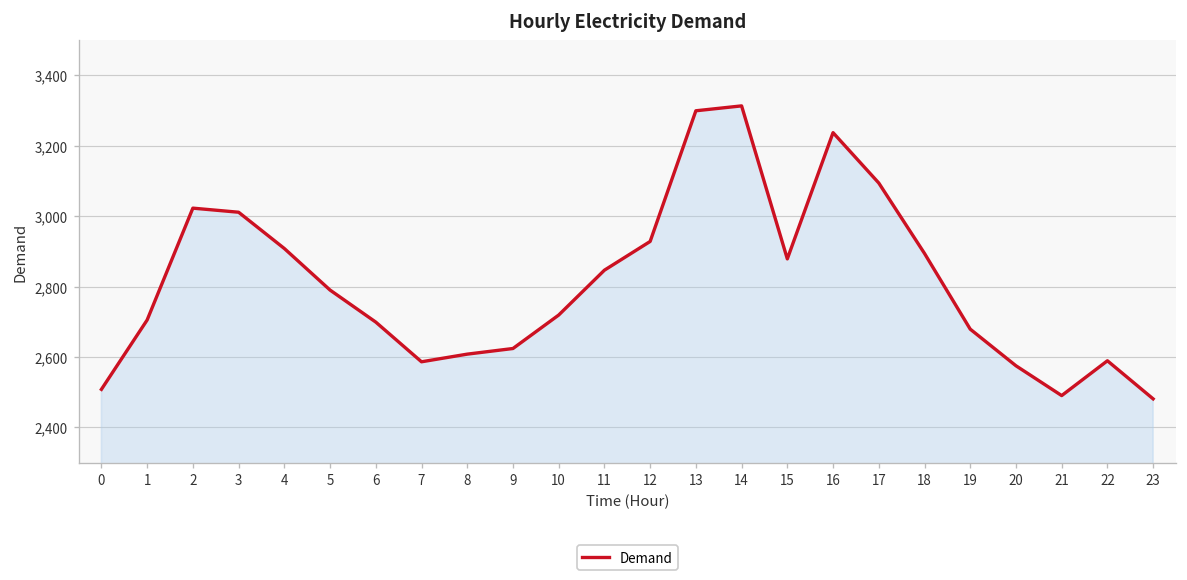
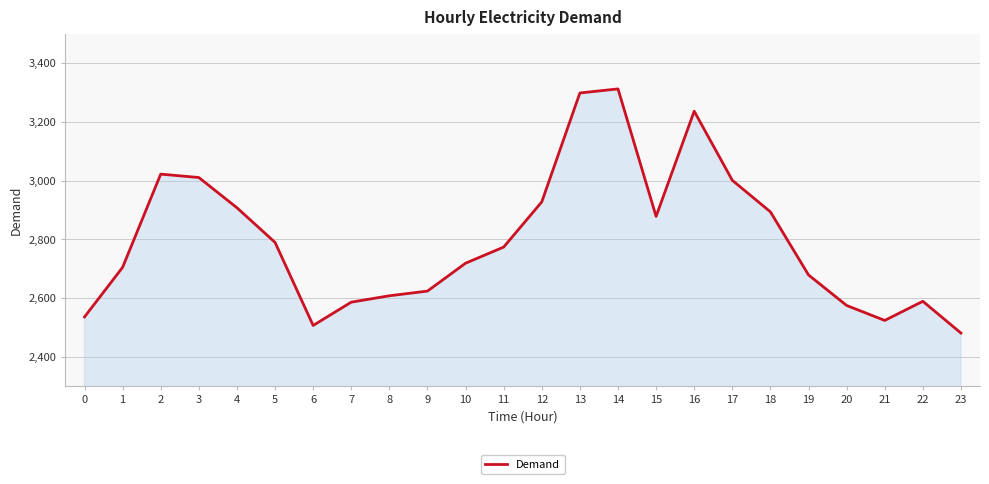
0: 2,510 -> 2,540
6: 2,700 -> 2,510
11: 2,850 -> 2,770
17: 3,090 -> 3,000
21: 2,490 -> 2,520
